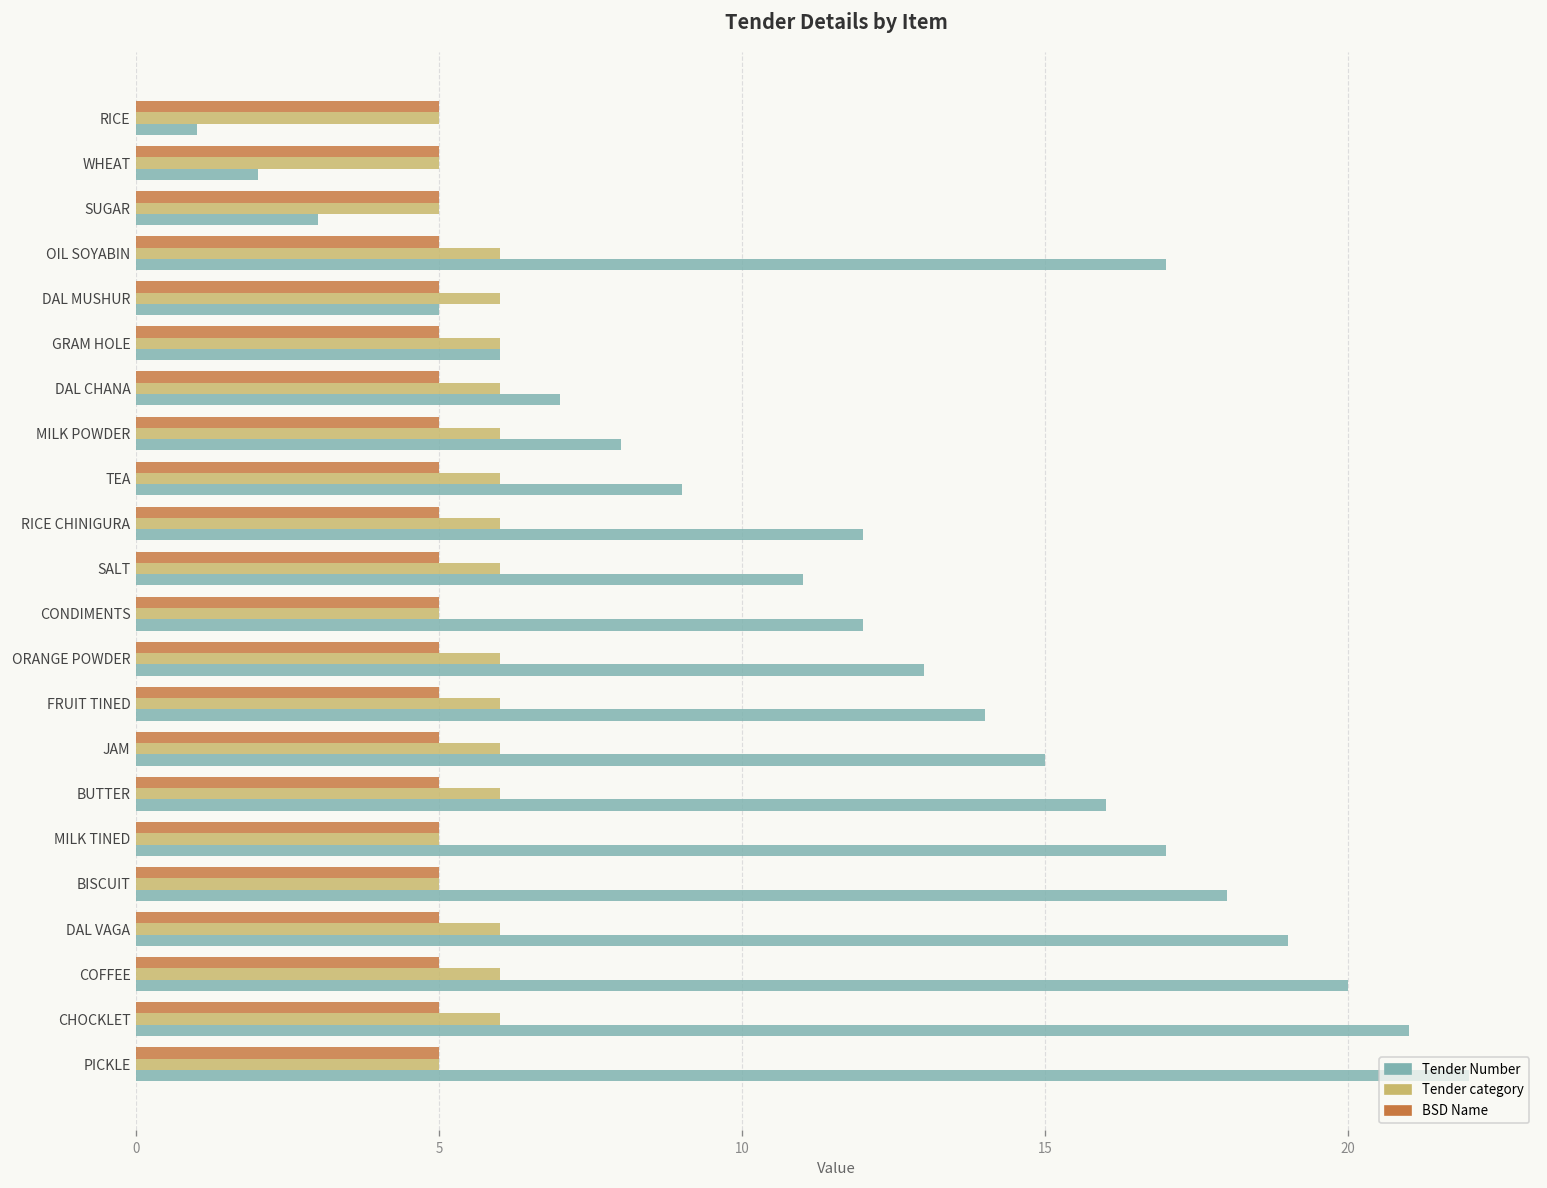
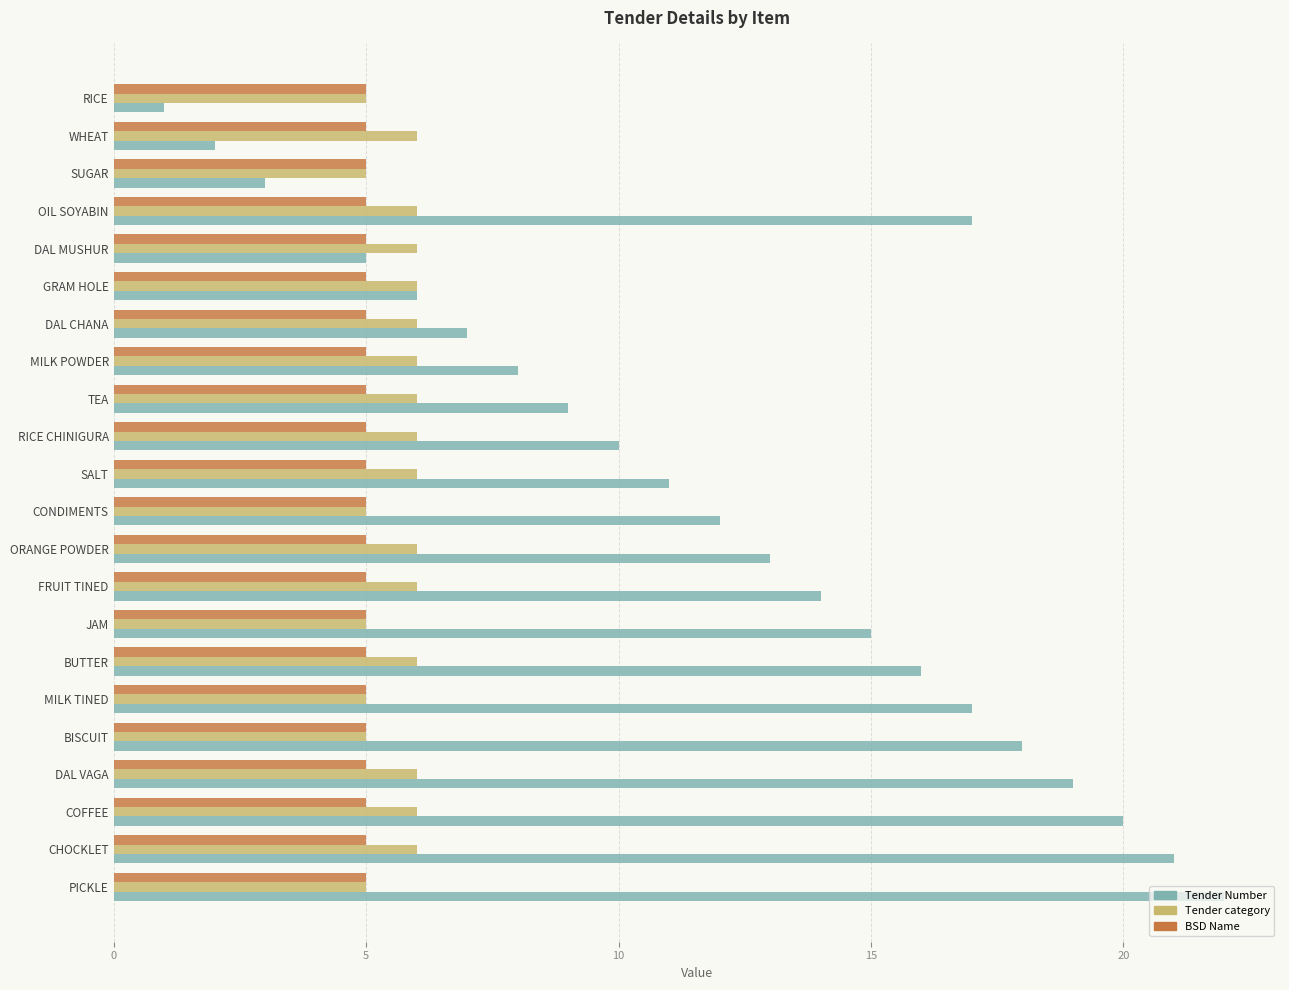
Tender category, WHEAT: 5 -> 6
Tender Number, RICE CHINIGURA: 12.0 -> 10.0
Tender category, JAM: 6 -> 5
